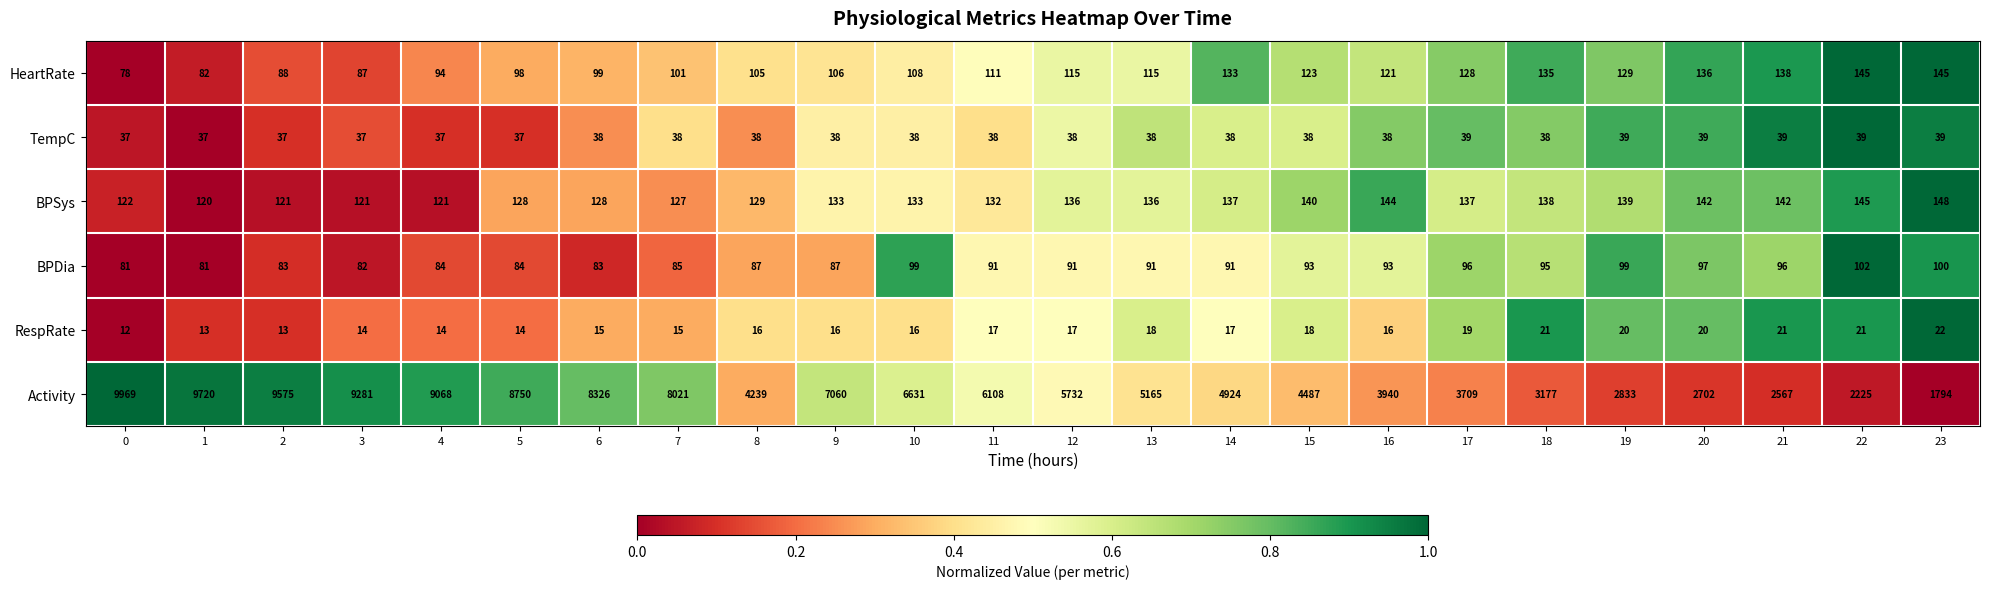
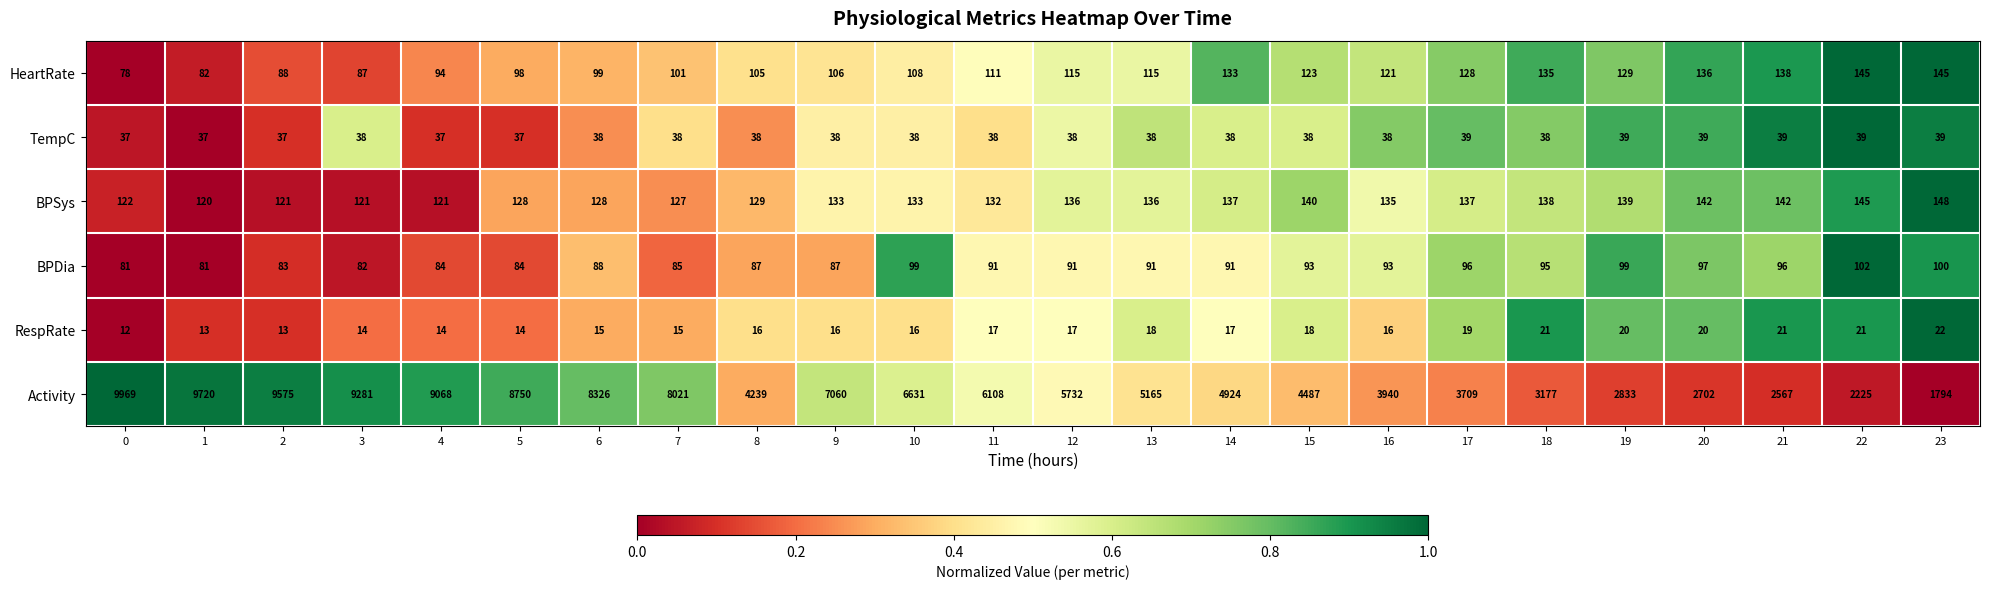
TempC, 3: 37 -> 38
BPSys, 16: 144 -> 135
BPDia, 6: 83 -> 88
